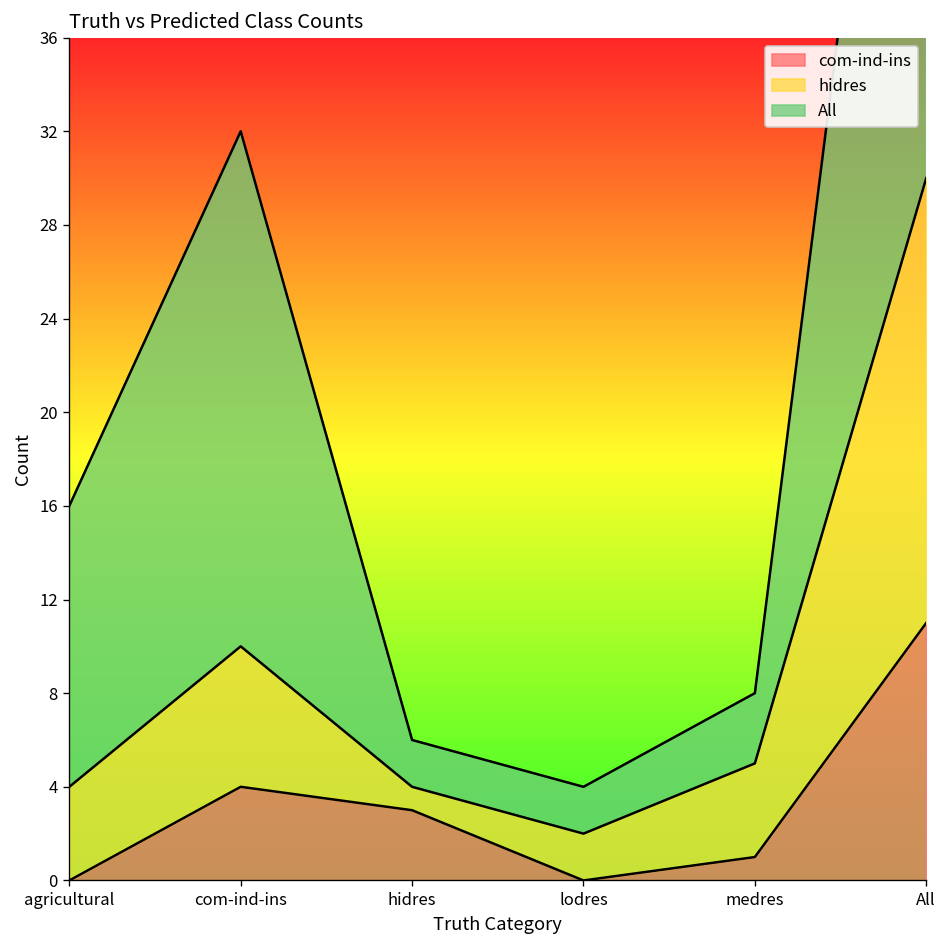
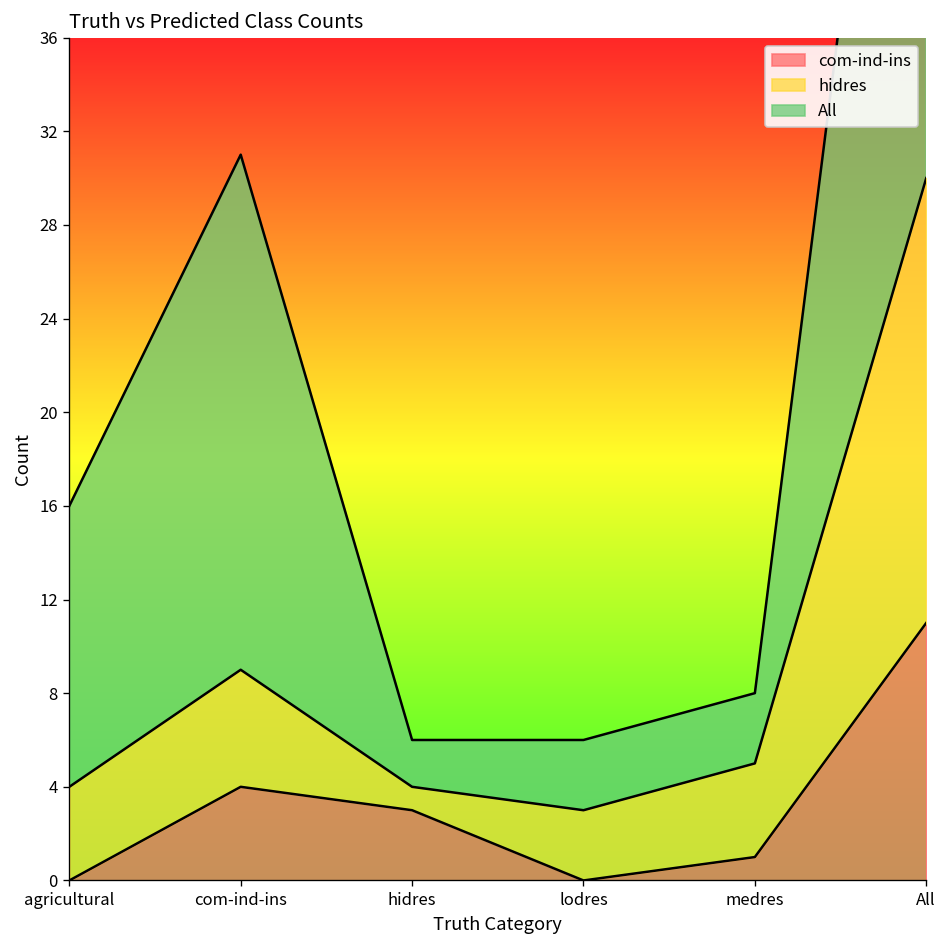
hidres, com-ind-ins: 6 -> 5
hidres, lodres: 2 -> 3
All, lodres: 2 -> 3
